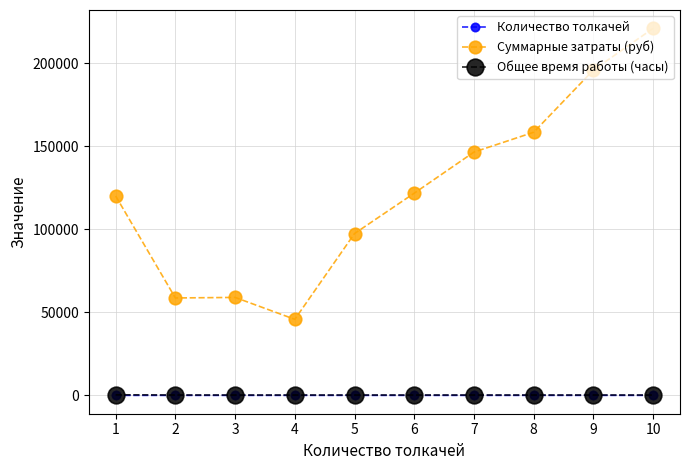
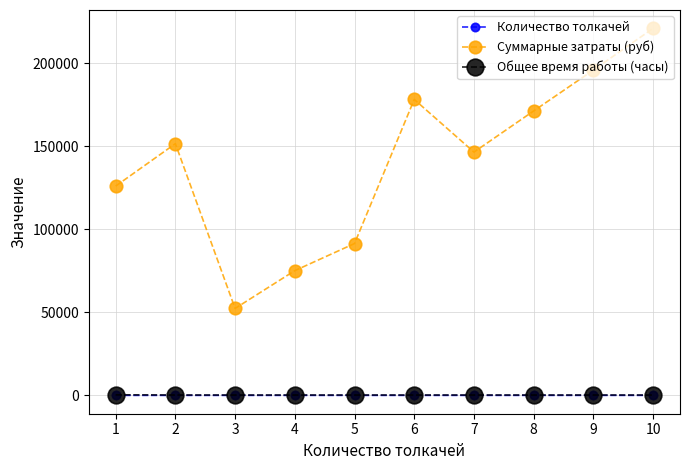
Суммарные затраты (руб), 1: 120000 -> 126000
Суммарные затраты (руб), 2: 59000 -> 152000
Суммарные затраты (руб), 3: 59000 -> 52000
Суммарные затраты (руб), 4: 46000 -> 75000
Суммарные затраты (руб), 5: 97000 -> 91000
Суммарные затраты (руб), 6: 122000 -> 178000
Суммарные затраты (руб), 8: 158000 -> 171000
